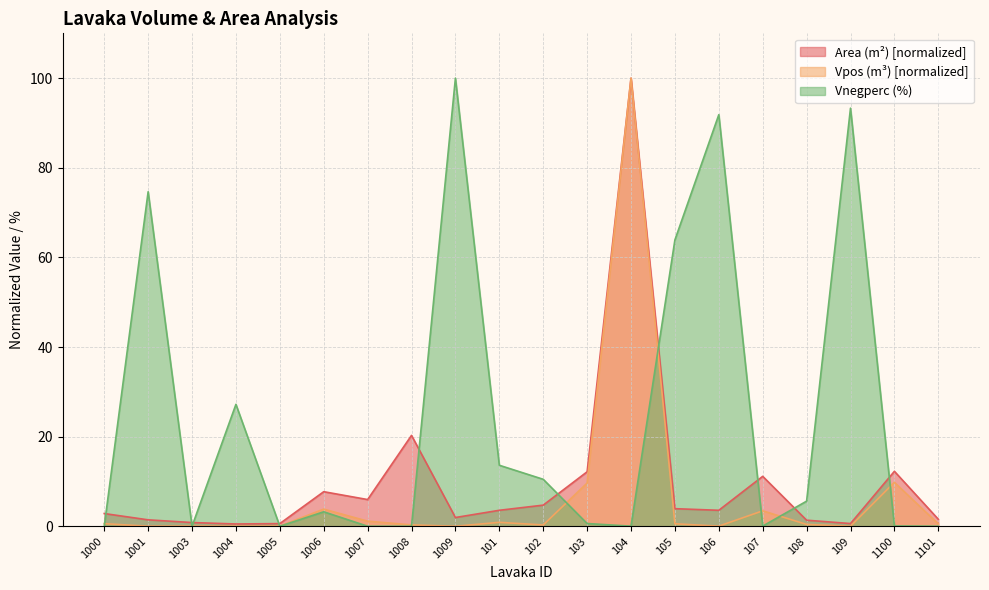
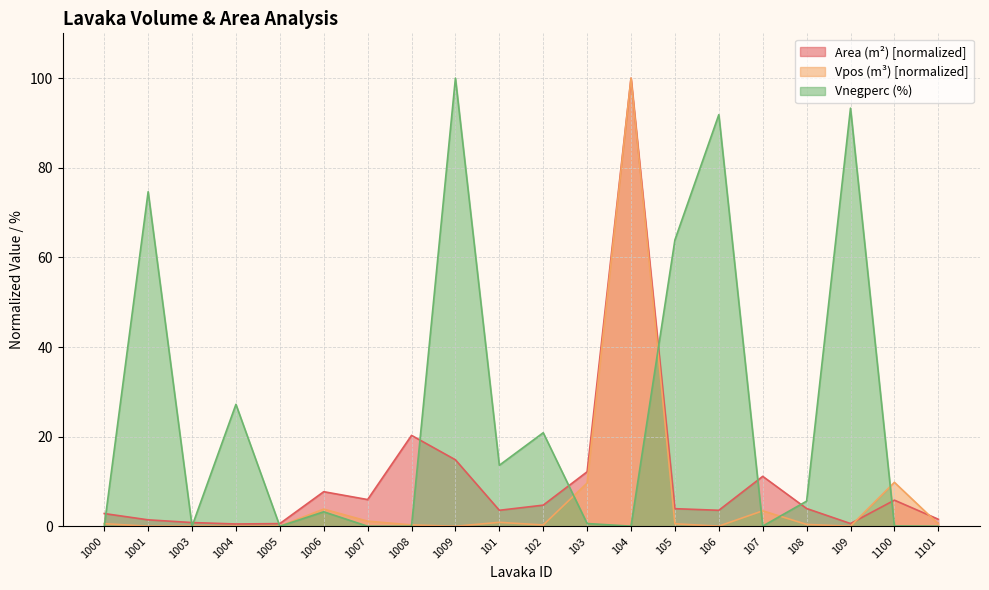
Area (m²) [normalized], 1009: 2 -> 15
Vnegperc (%), 102: 10 -> 21
Area (m²) [normalized], 108: 1 -> 4
Area (m²) [normalized], 1100: 12 -> 6
